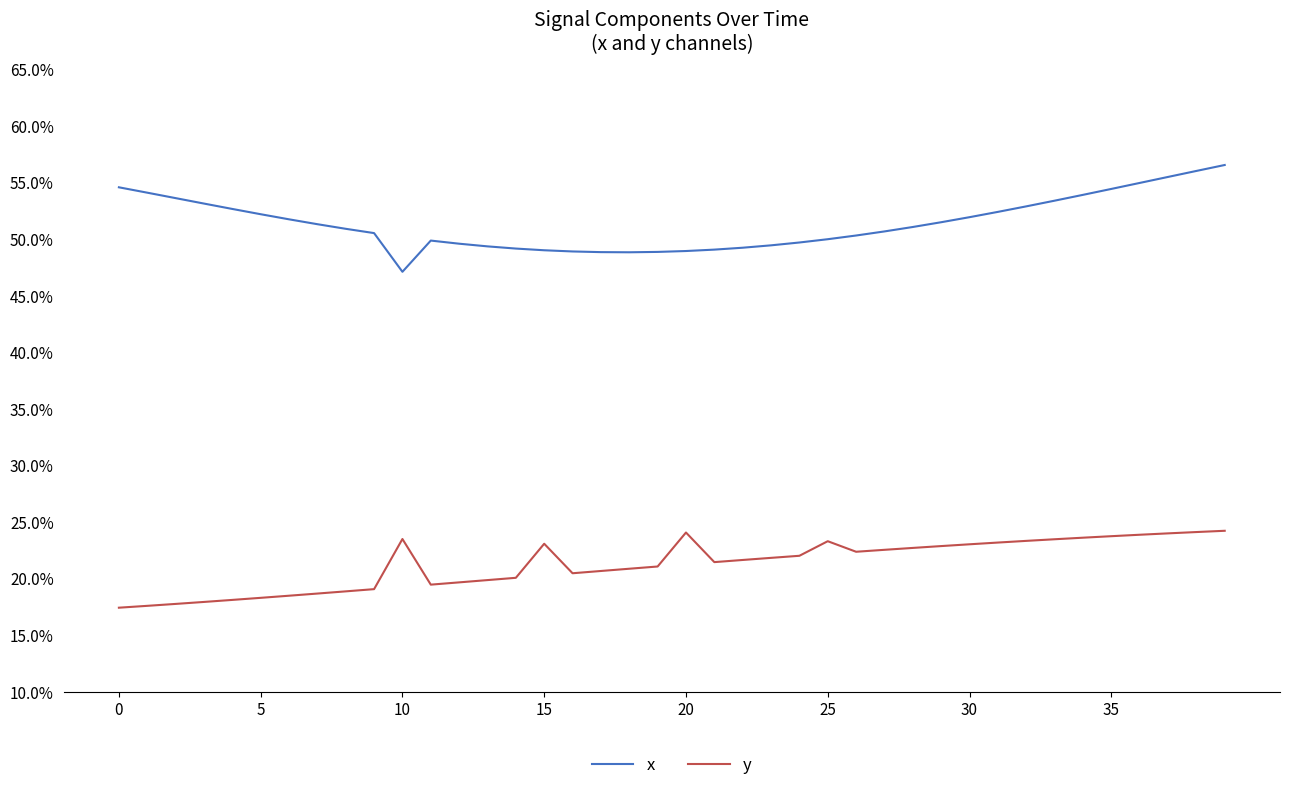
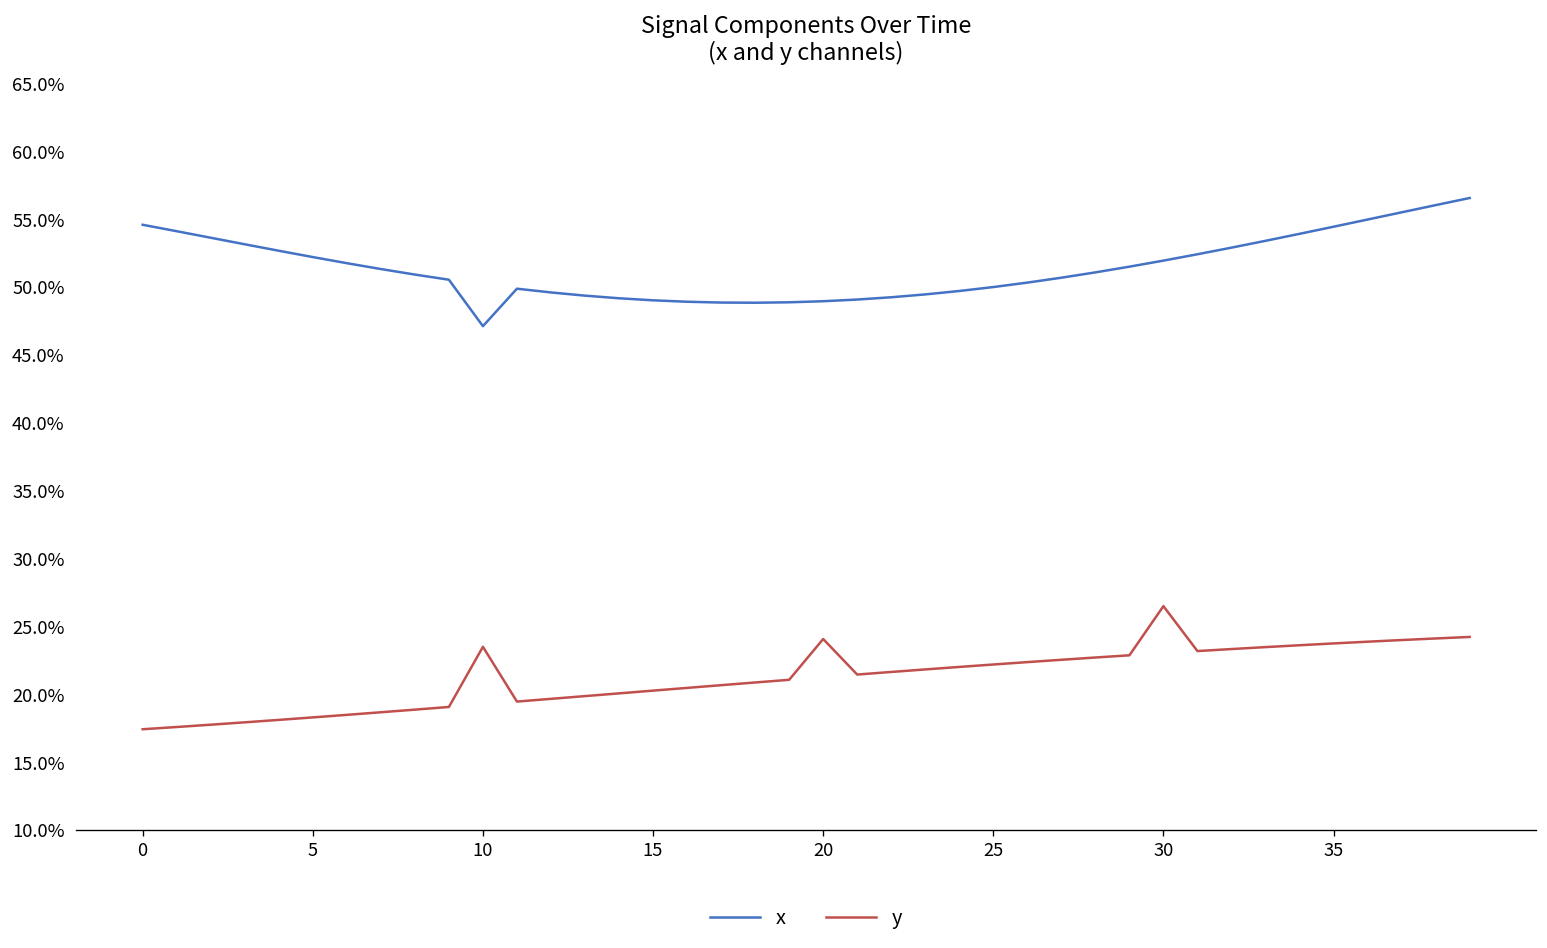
y, 15: 23.1% -> 20.3%
y, 25: 23.3% -> 22.2%
y, 30: 23.0% -> 26.5%
